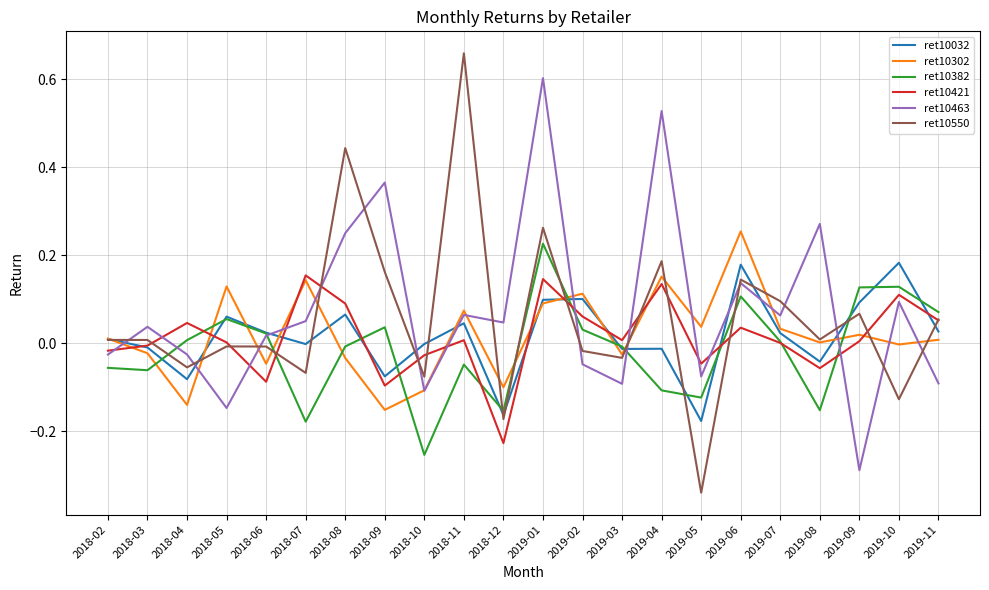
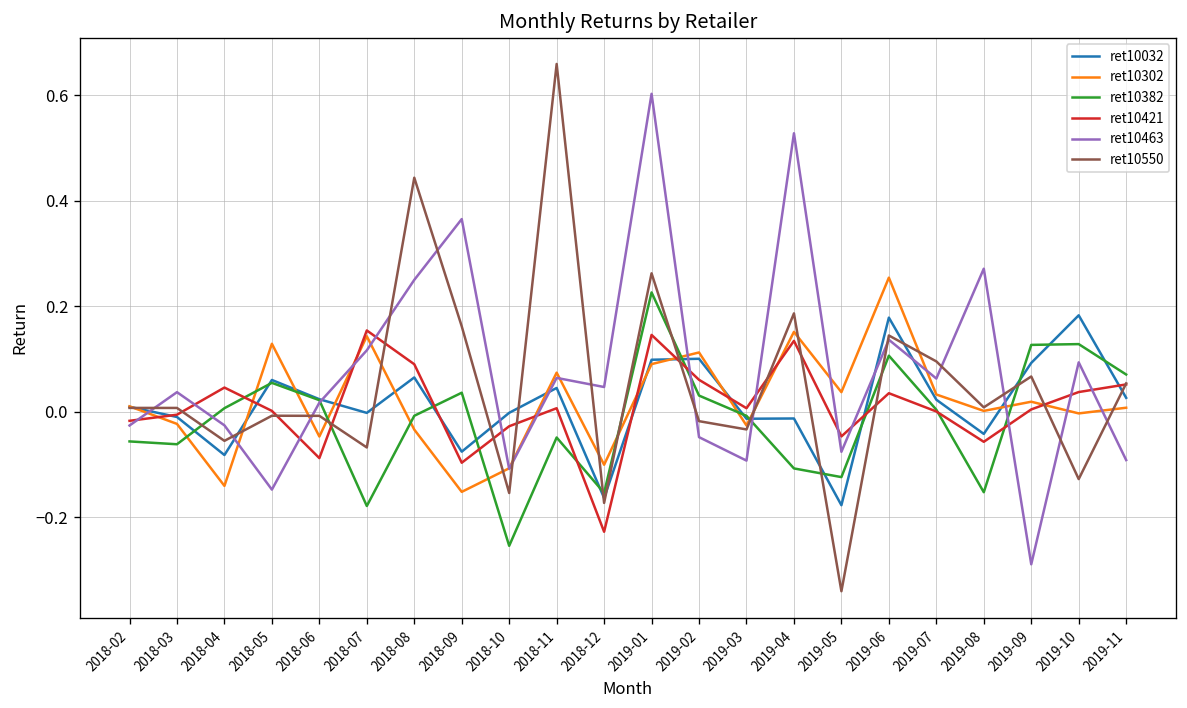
ret10463, 2018-07: 0.05 -> 0.12
ret10550, 2018-10: -0.08 -> -0.15
ret10421, 2019-10: 0.11 -> 0.04
